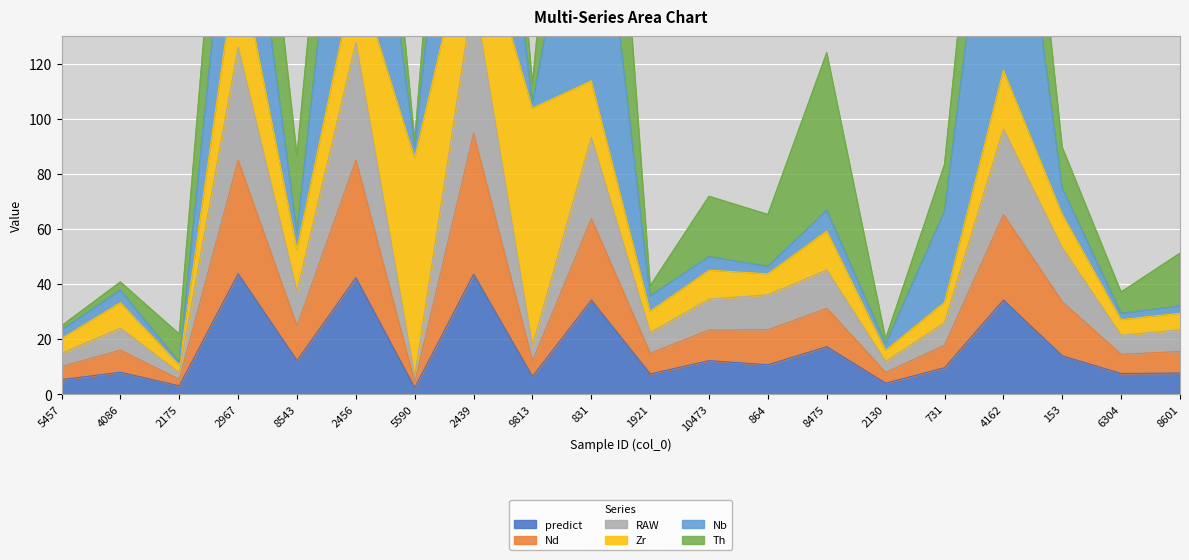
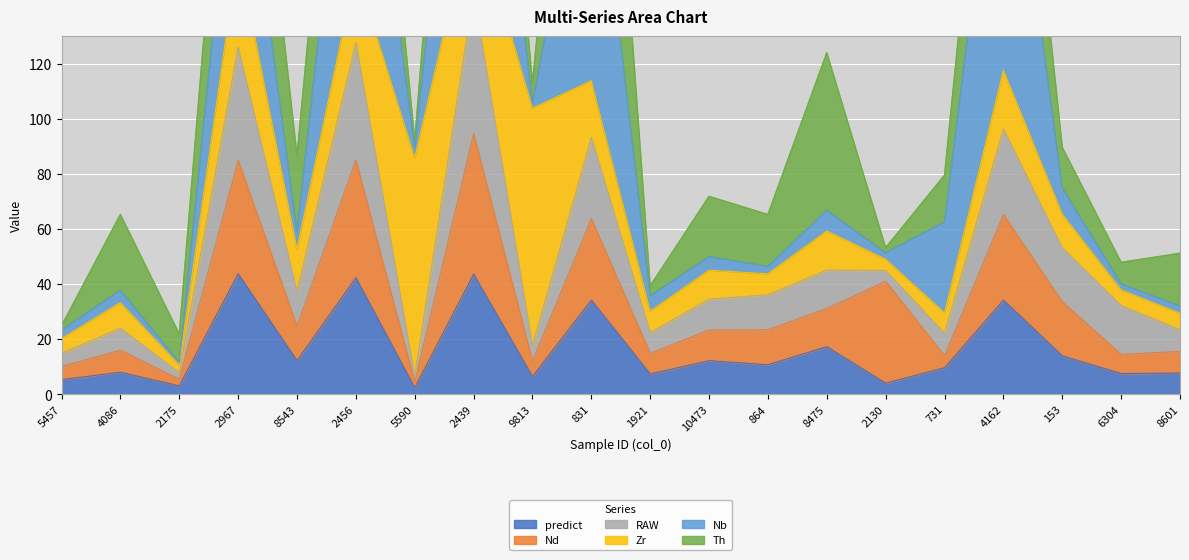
Th, 4086: 3 -> 27
Nd, 2130: 4 -> 37
Nd, 731: 8 -> 4
RAW, 6304: 7 -> 18
